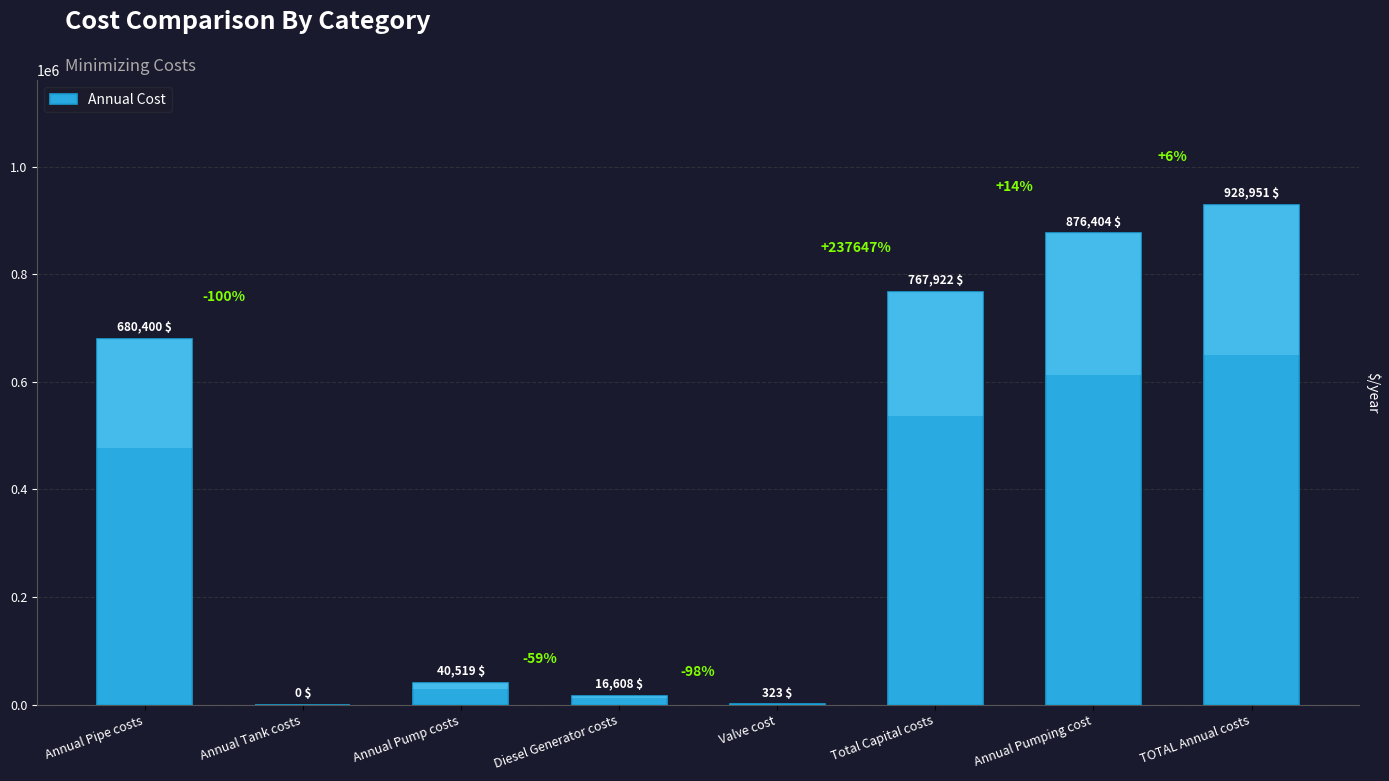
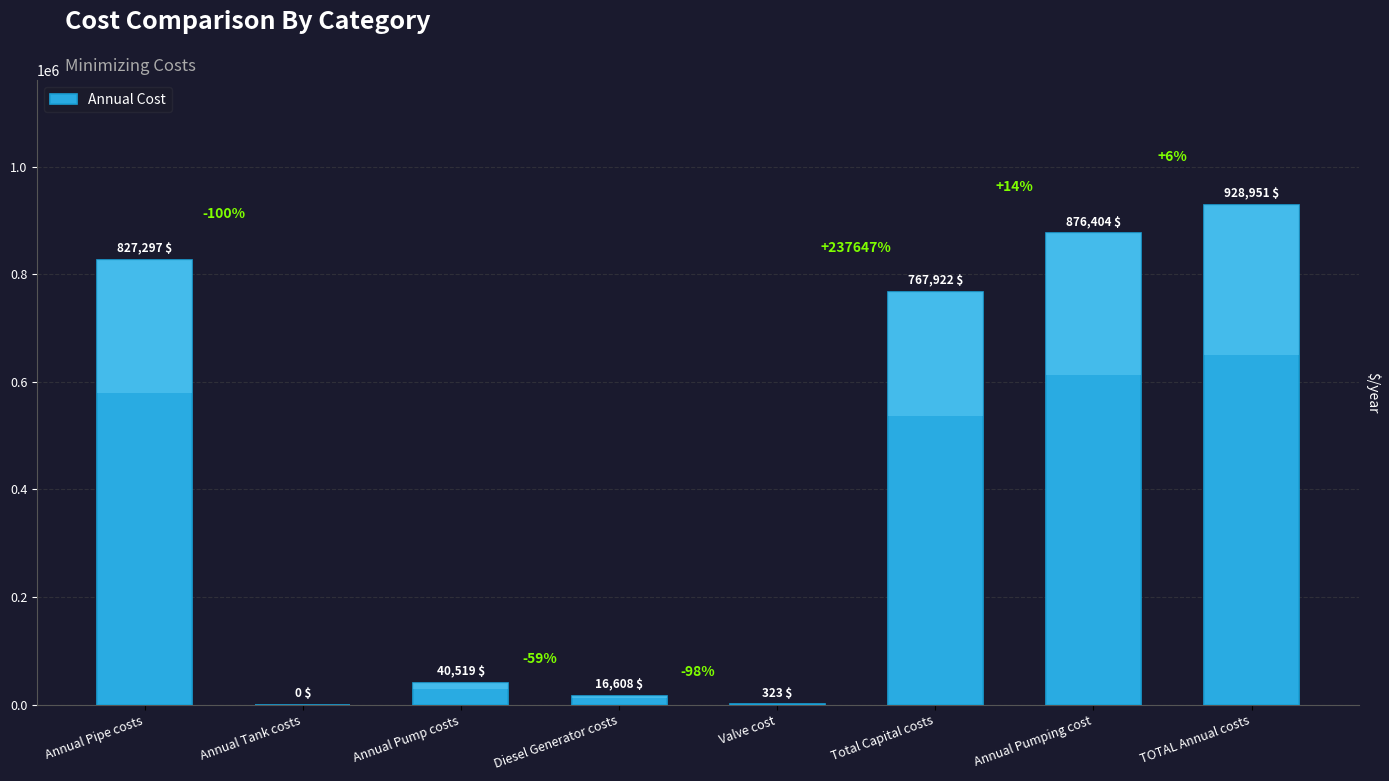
Annual Cost, Annual Pipe costs: 680,400 -> 827,297
